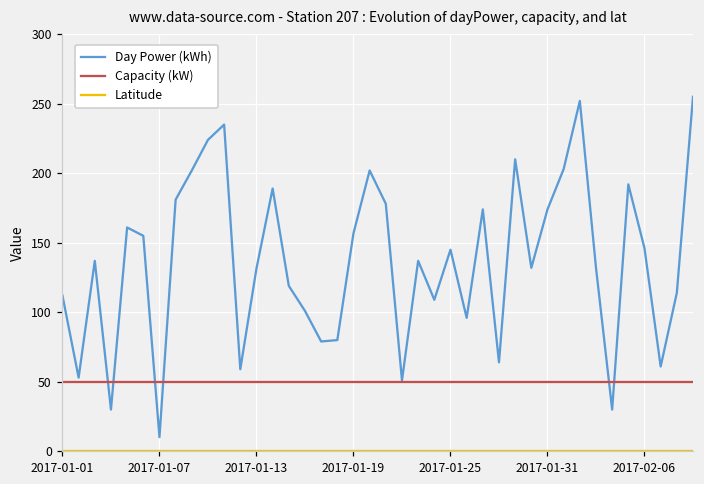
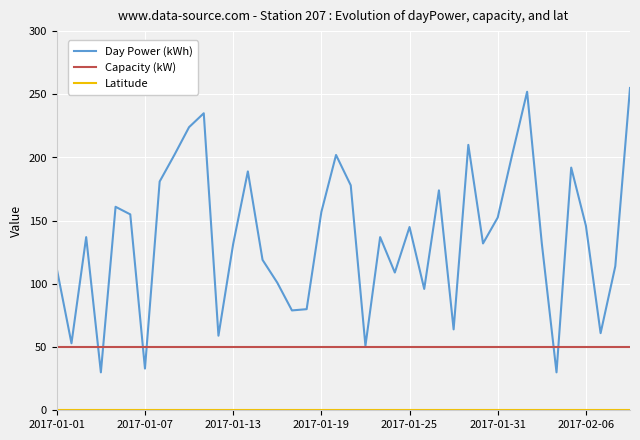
Day Power (kWh), 2017-01-07: 10 -> 33
Day Power (kWh), 2017-01-31: 174 -> 153
